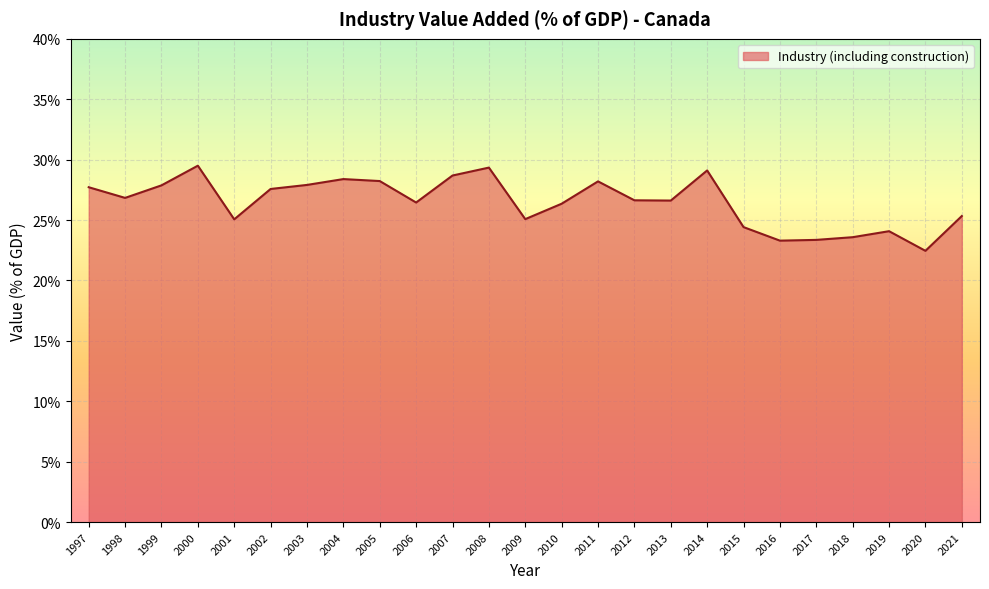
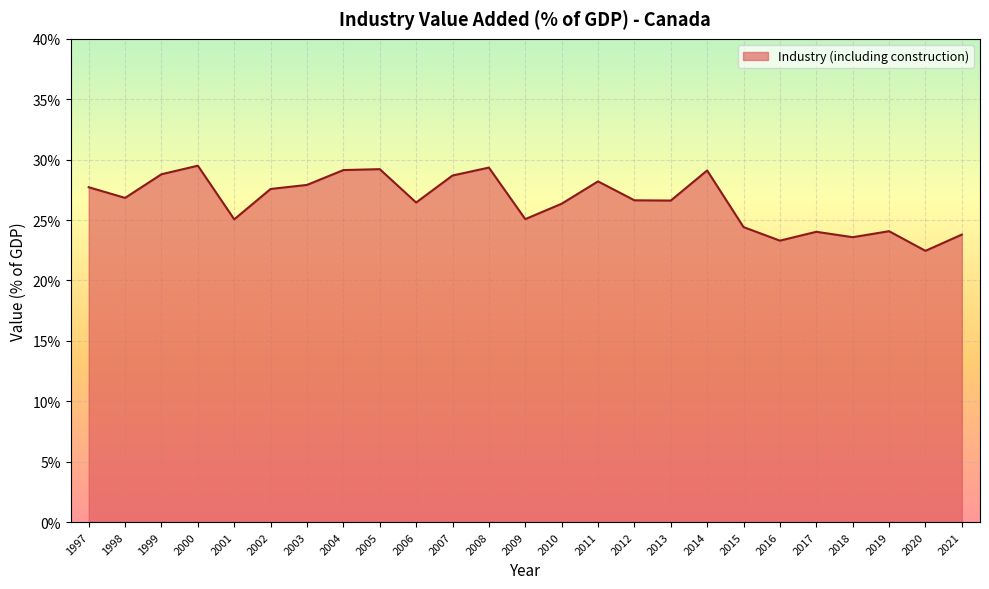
1999: 27.9% -> 28.8%
2004: 28.4% -> 29.1%
2005: 28.2% -> 29.2%
2017: 23.4% -> 24.0%
2021: 25.3% -> 23.8%
